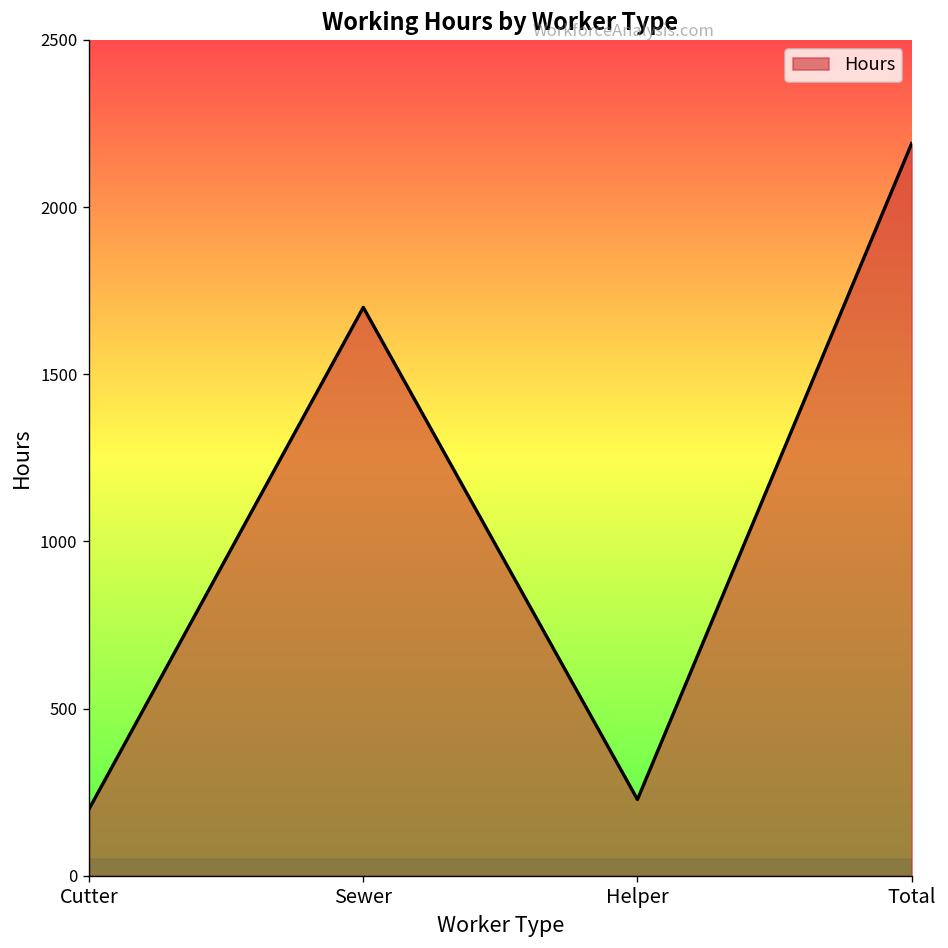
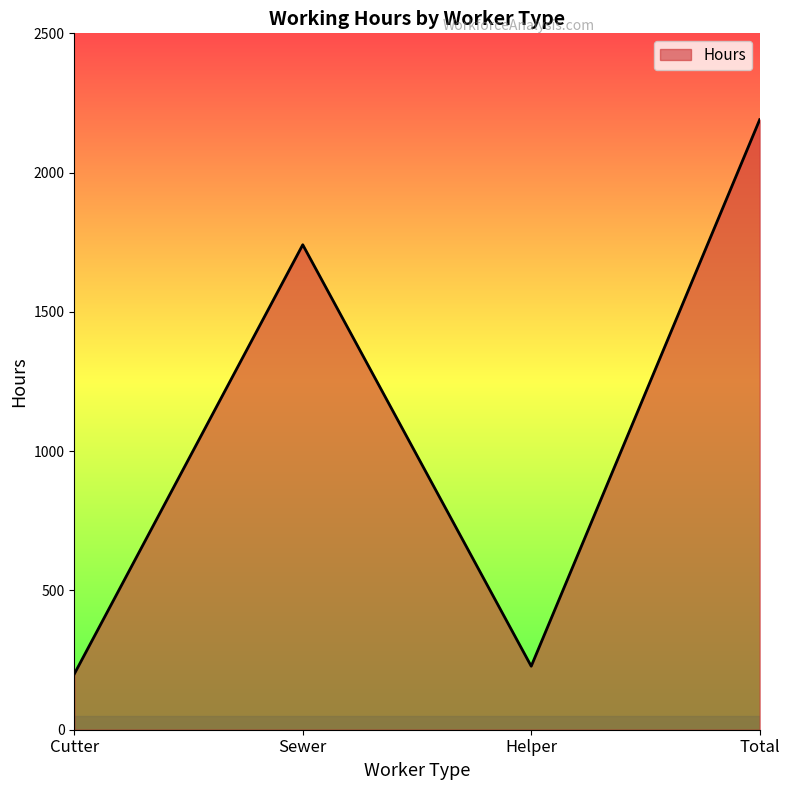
Sewer: 1700 -> 1740
